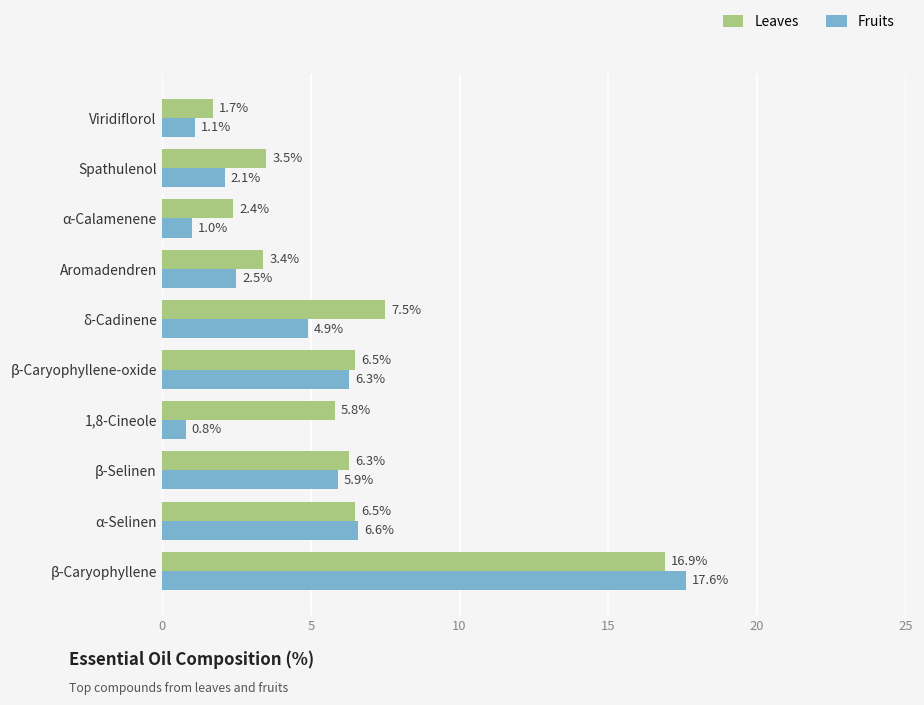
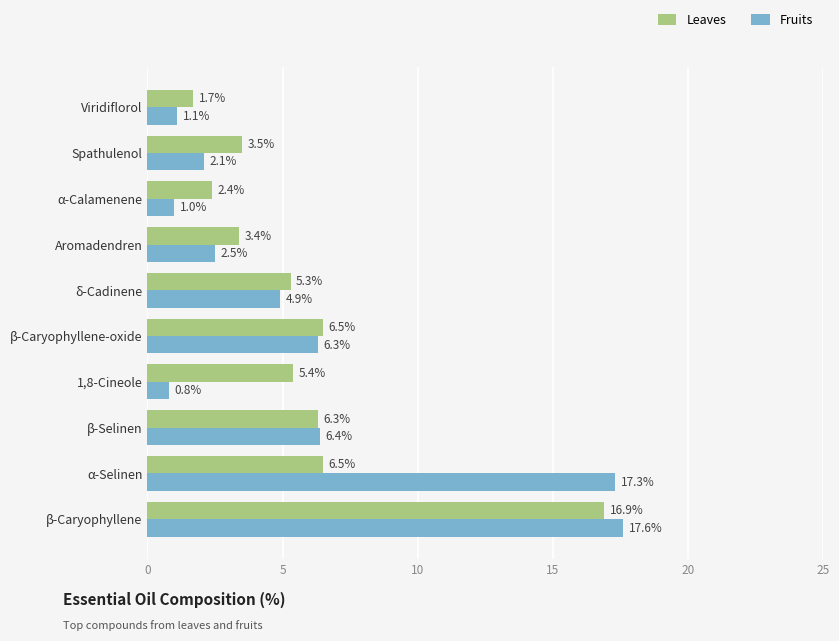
Leaves, δ-Cadinene: 7.5% -> 5.3%
Leaves, 1,8-Cineole: 5.8% -> 5.4%
Fruits, β-Selinen: 5.9% -> 6.4%
Fruits, α-Selinen: 6.6% -> 17.3%
